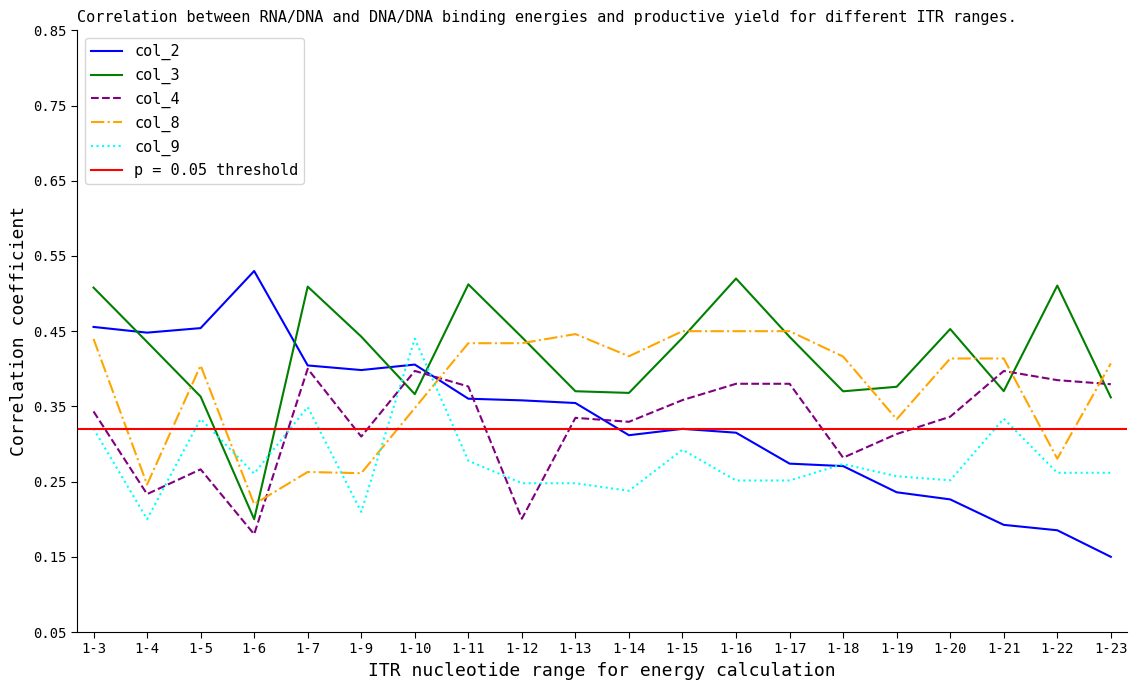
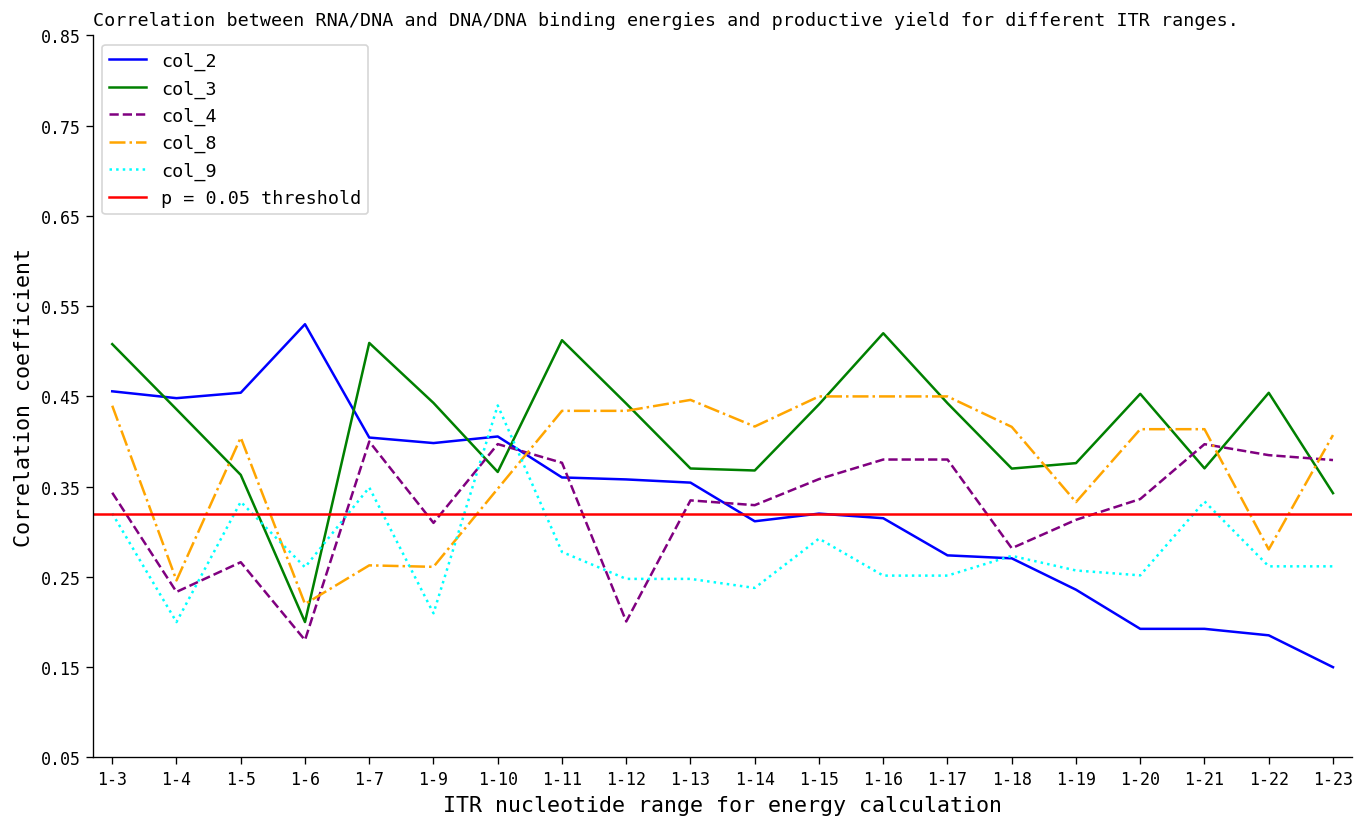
col_2, 1-20: 0.23 -> 0.19
col_3, 1-22: 0.51 -> 0.45
col_3, 1-23: 0.36 -> 0.34
